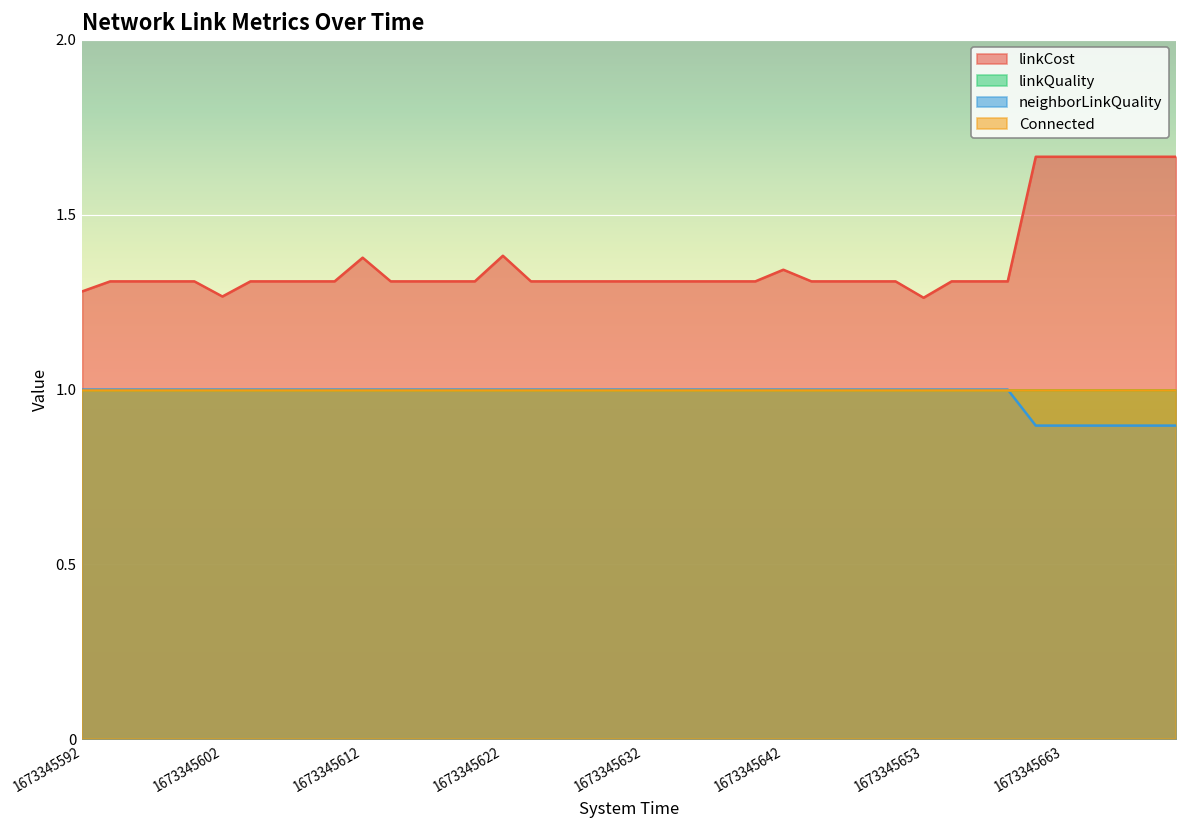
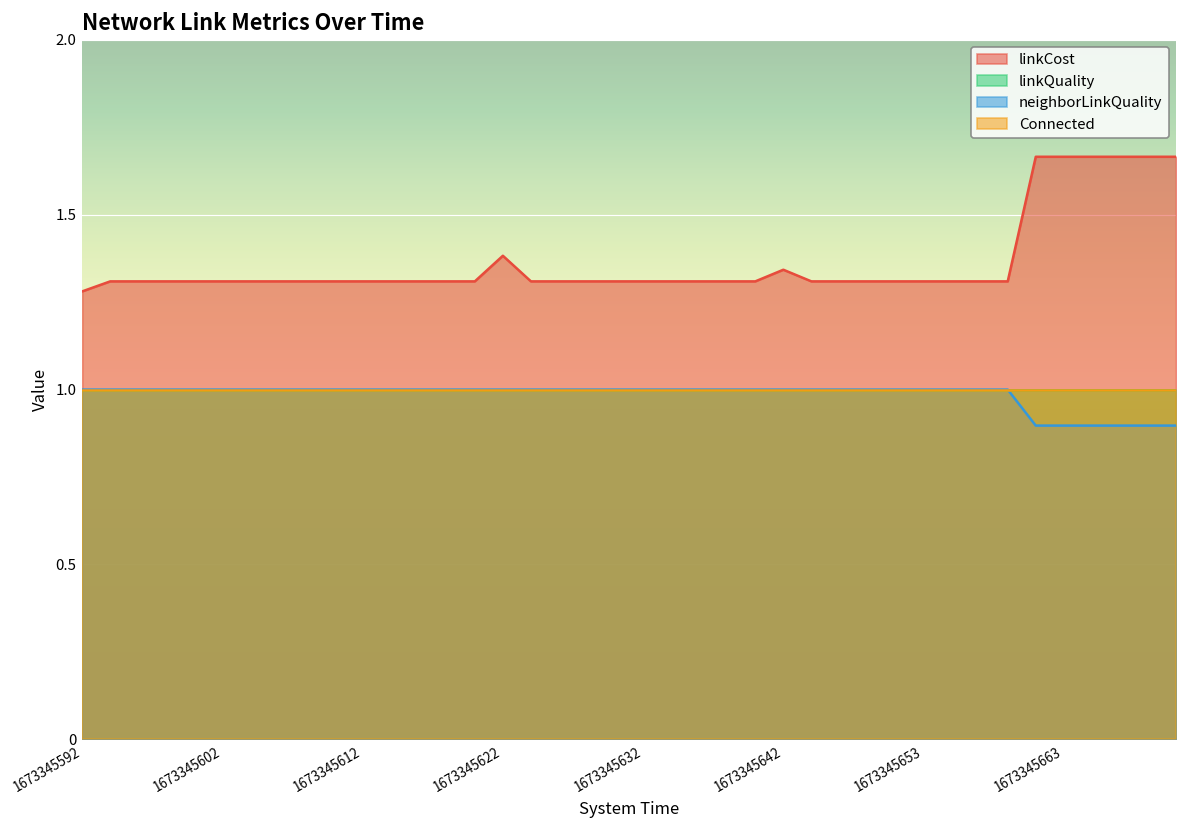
linkCost, 1673345602: 1.27 -> 1.31
linkCost, 1673345612: 1.38 -> 1.31
linkCost, 1673345653: 1.26 -> 1.31
